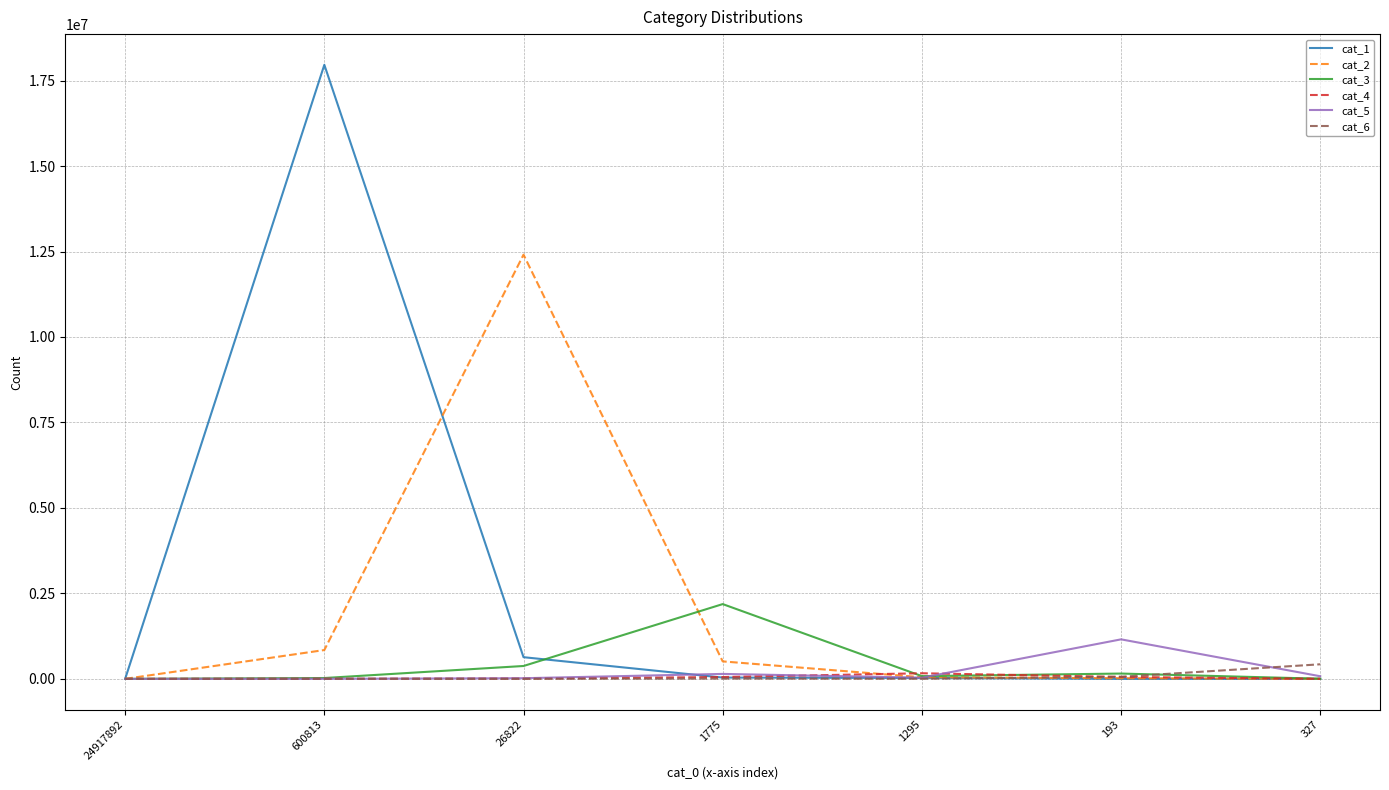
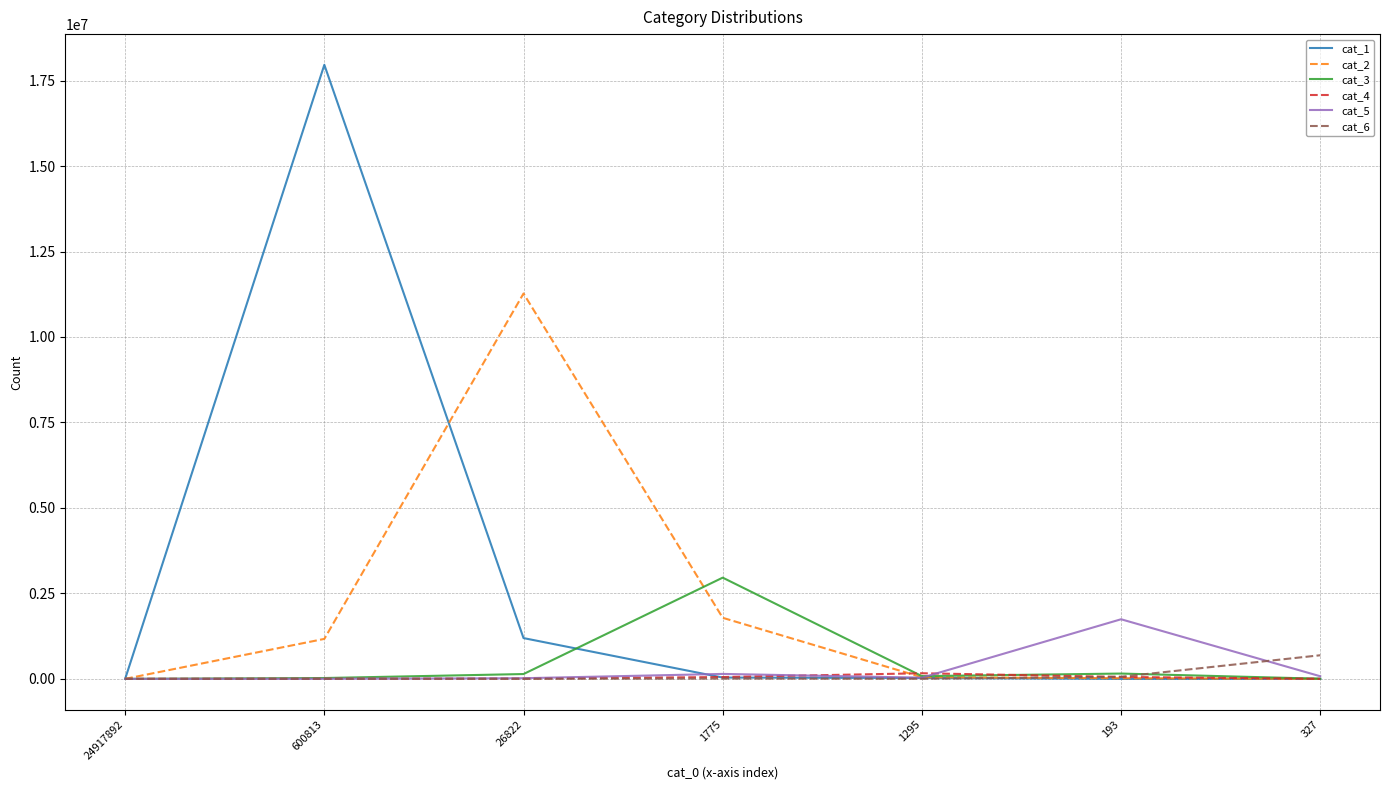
cat_2, 600813: 800000 -> 1200000
cat_1, 26822: 600000 -> 1200000
cat_2, 26822: 12400000 -> 11300000
cat_3, 26822: 400000 -> 100000
cat_2, 1775: 500000 -> 1800000
cat_3, 1775: 2200000 -> 3000000
cat_5, 193: 1200000 -> 1700000
cat_6, 327: 400000 -> 700000
